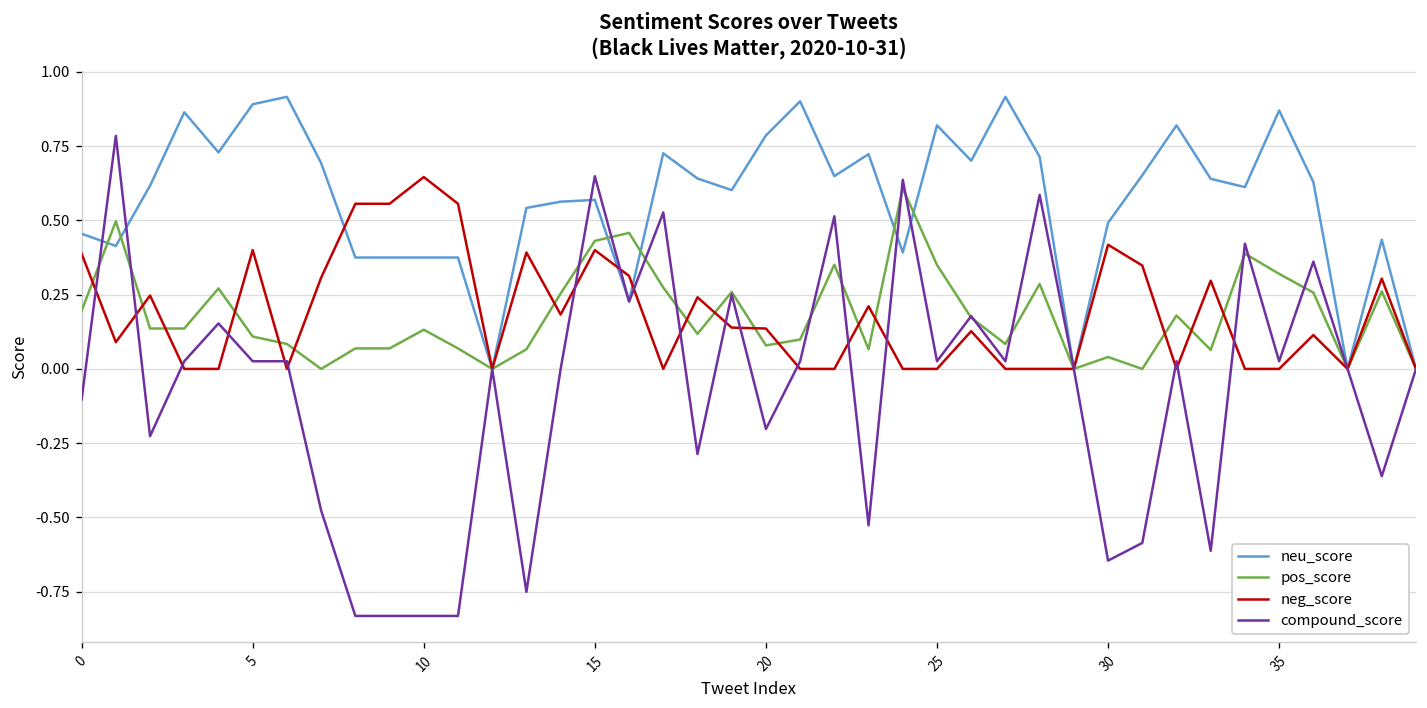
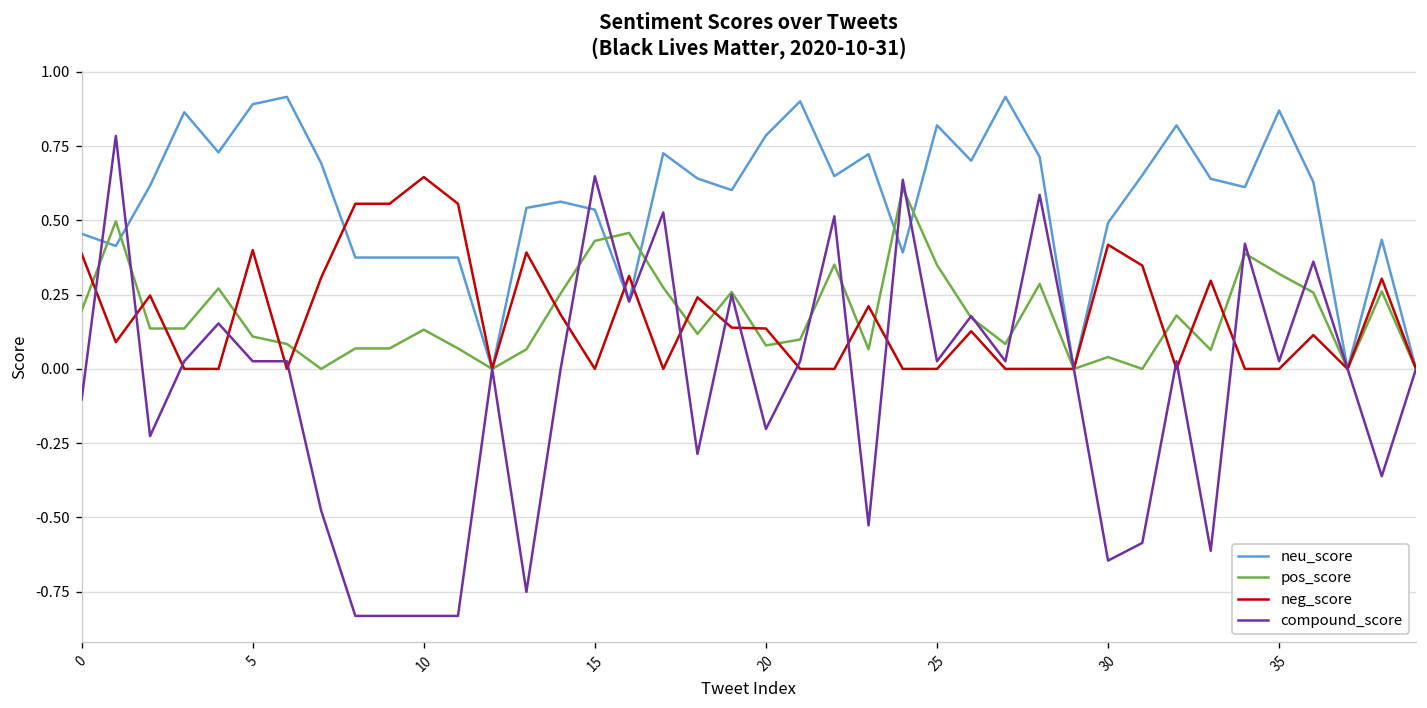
neu_score, 15: 0.57 -> 0.54
neg_score, 15: 0.4 -> 0.0
